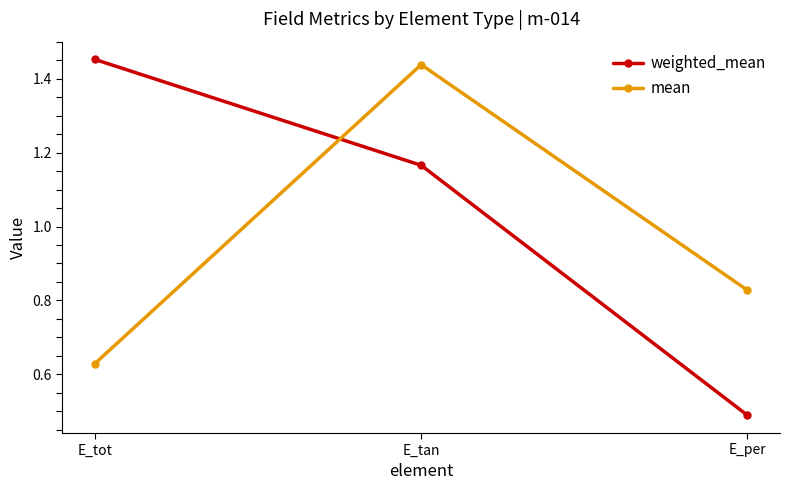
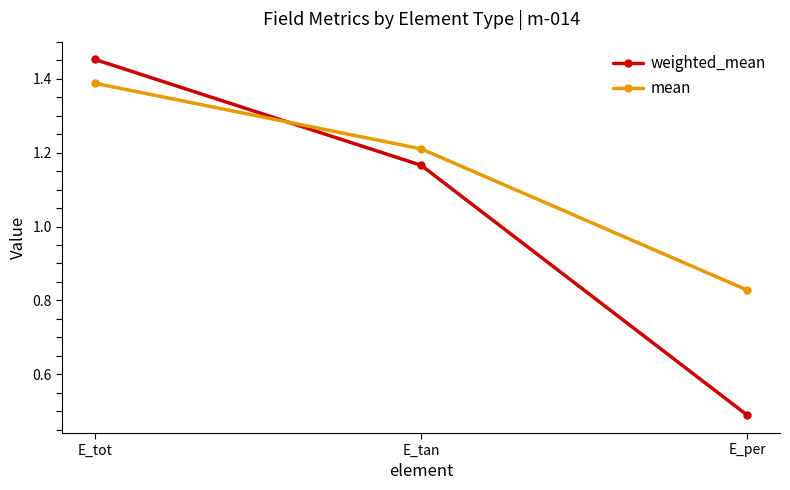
mean, E_tot: 0.63 -> 1.39
mean, E_tan: 1.44 -> 1.21
